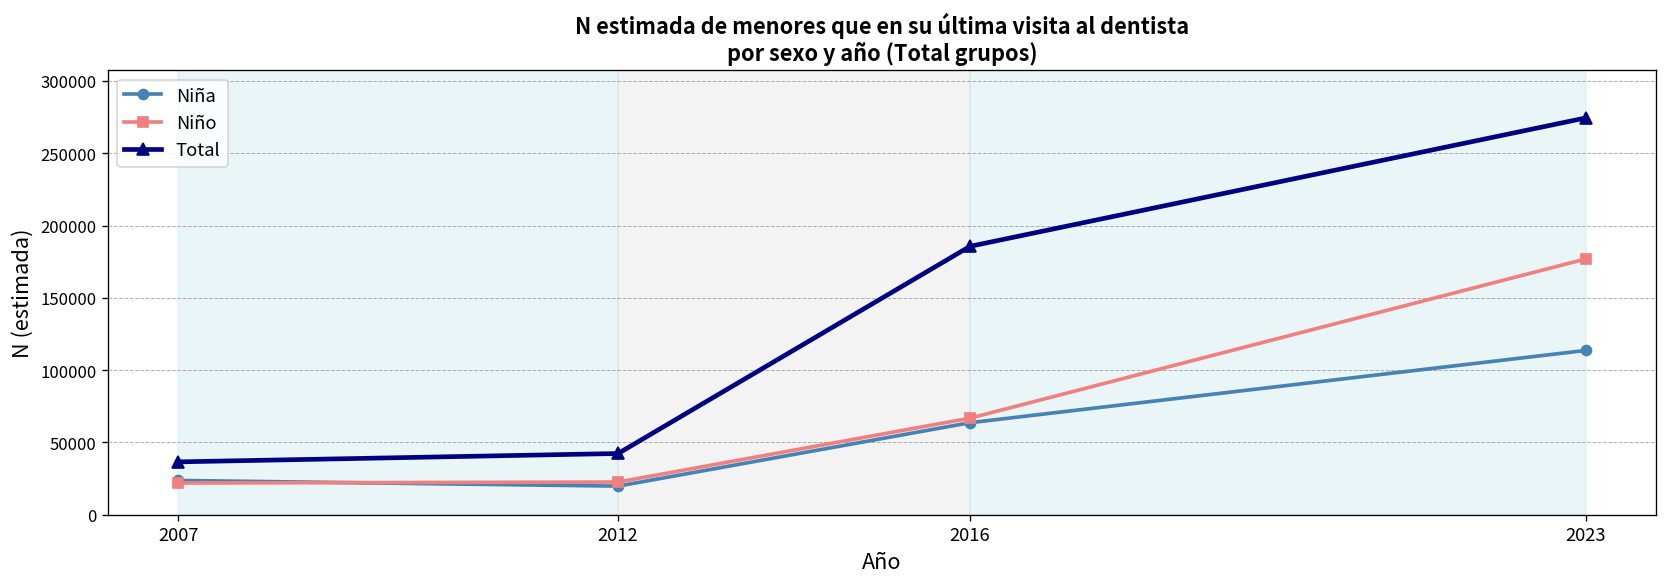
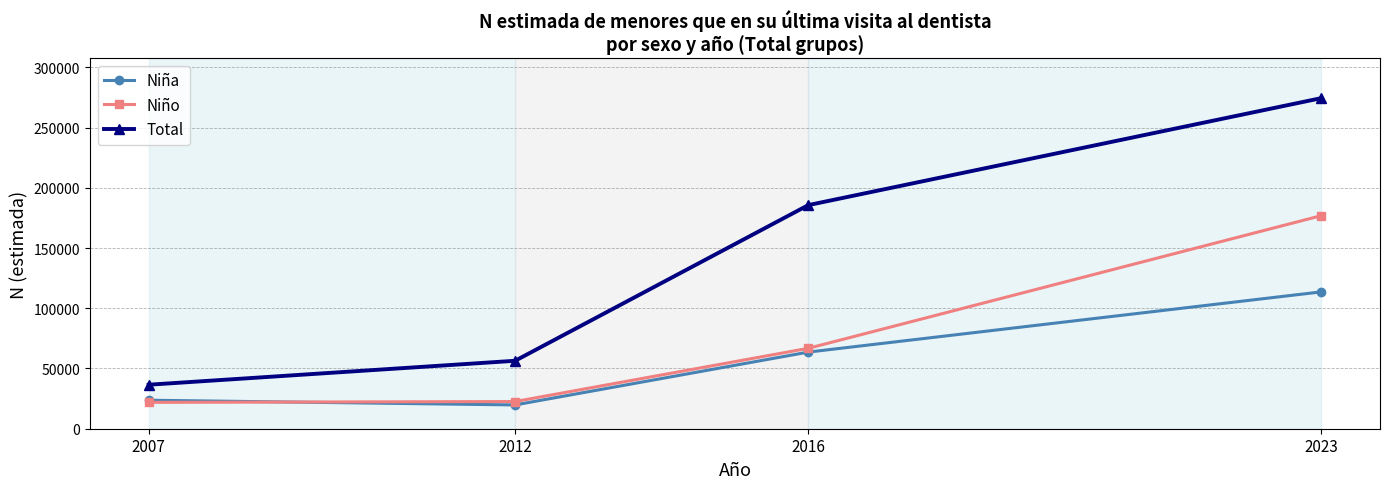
Total, 2012: 42000 -> 56000
